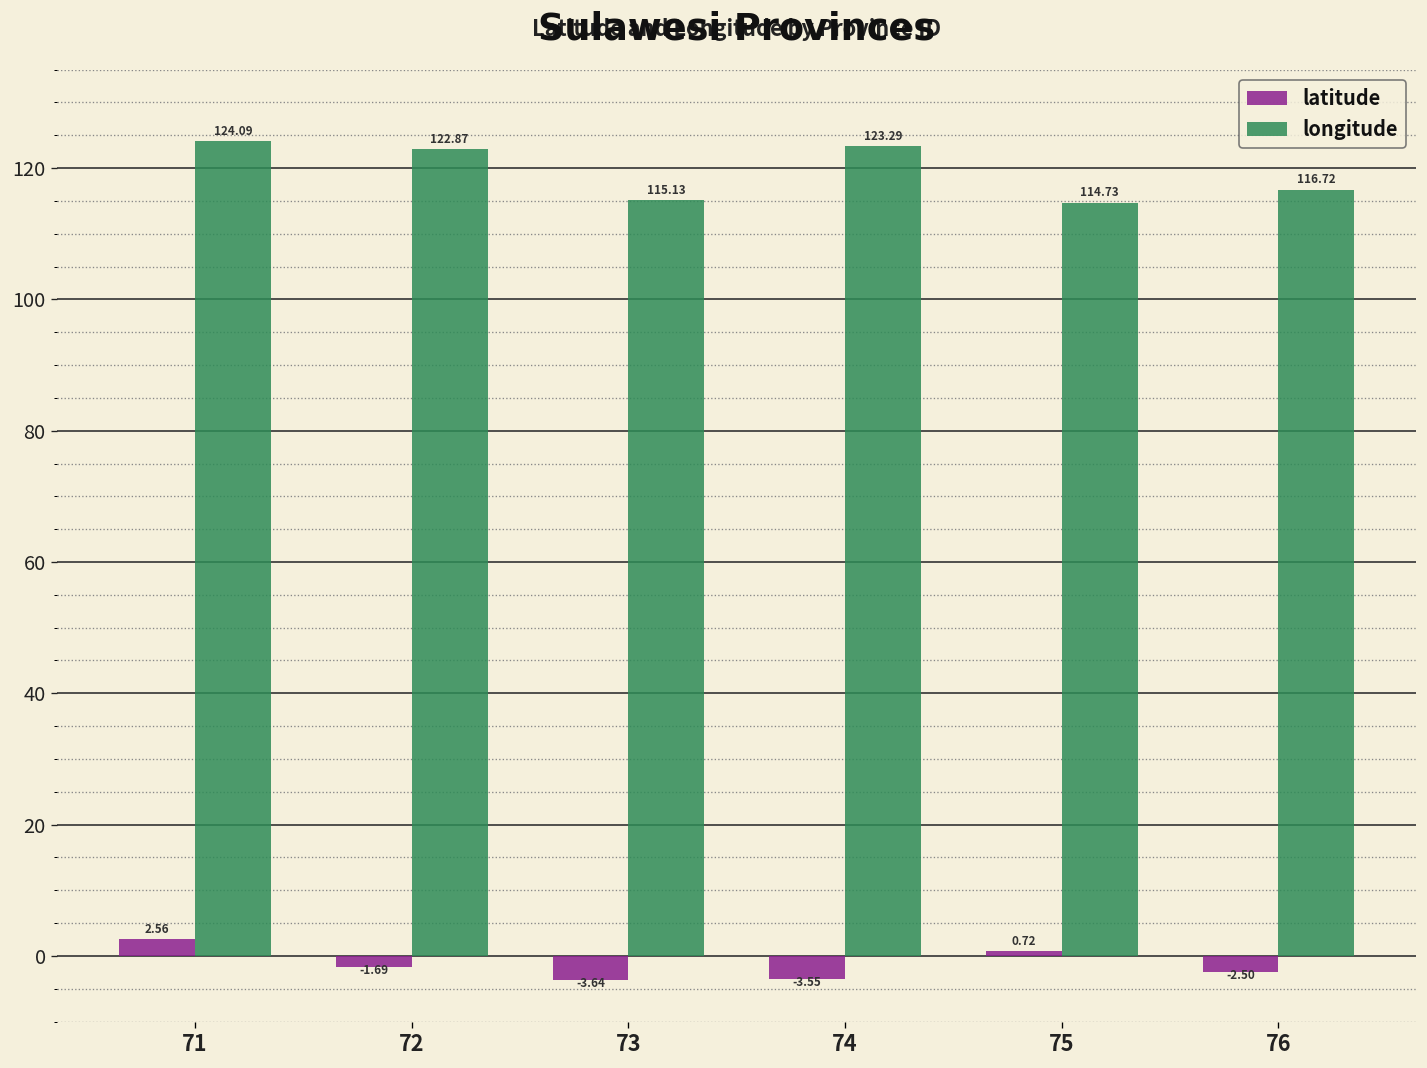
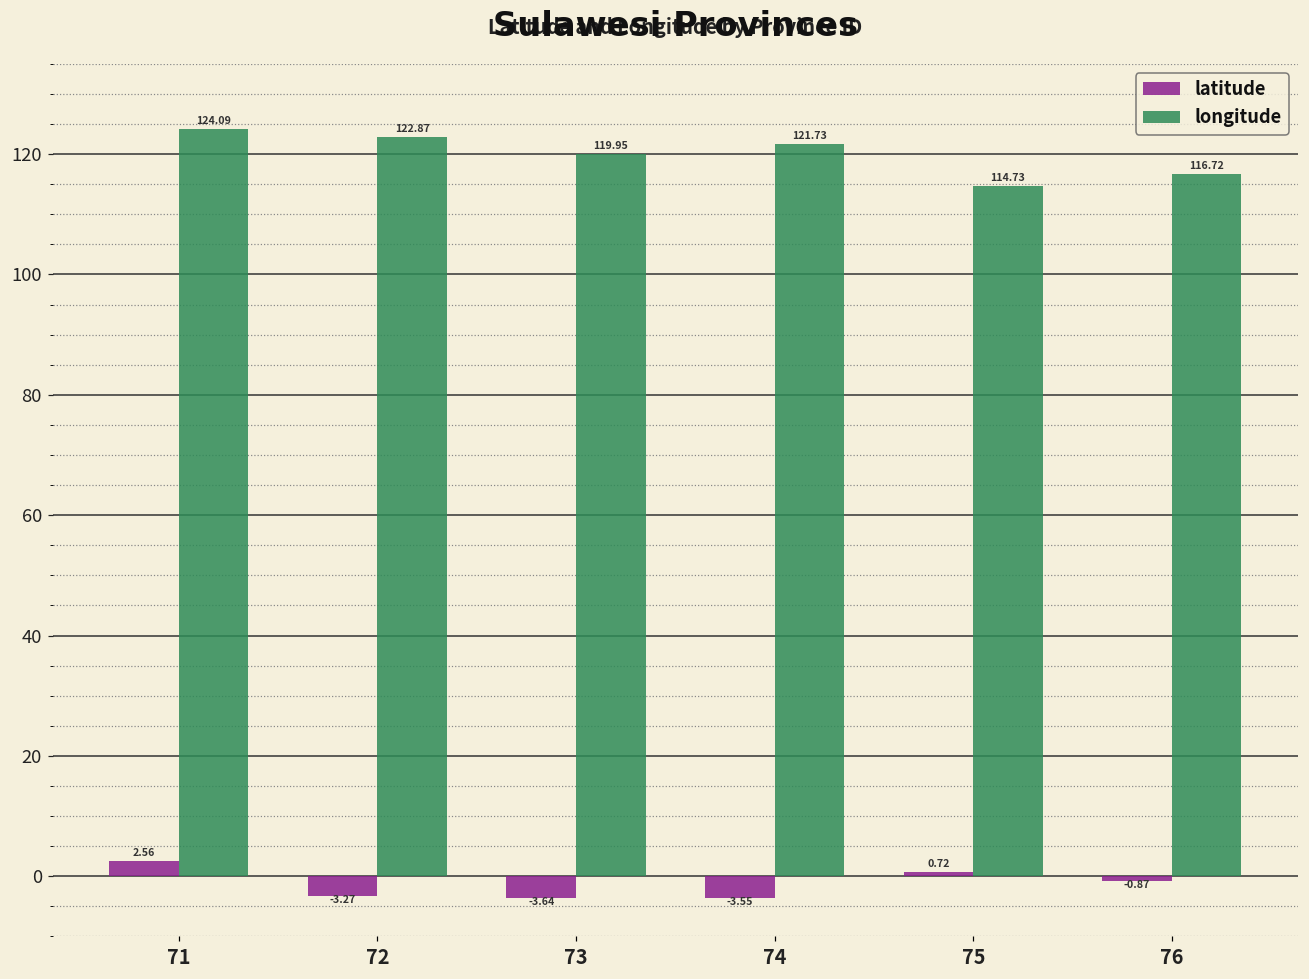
latitude, 72: -1.69 -> -3.27
longitude, 73: 115.13 -> 119.95
longitude, 74: 123.29 -> 121.73
latitude, 76: -2.50 -> -0.87
